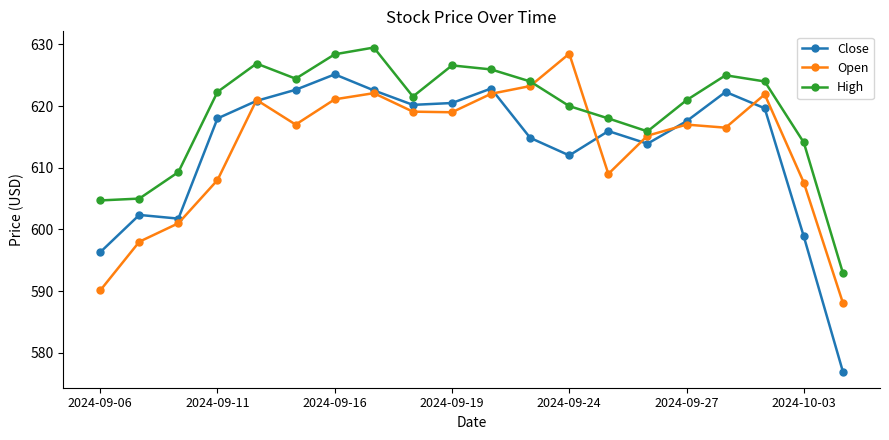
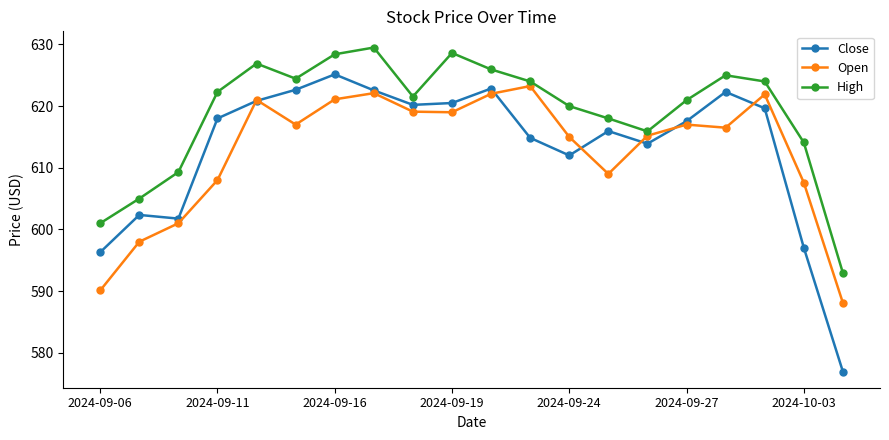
High, 2024-09-06: 605 -> 601
High, 2024-09-19: 627 -> 629
Open, 2024-09-24: 629 -> 615
Close, 2024-10-03: 599 -> 597
